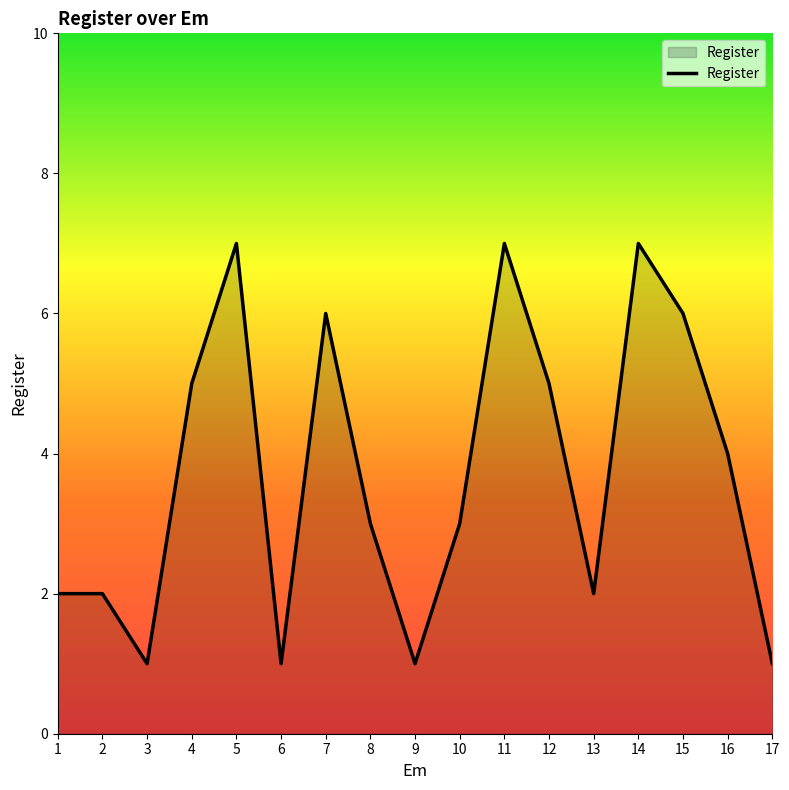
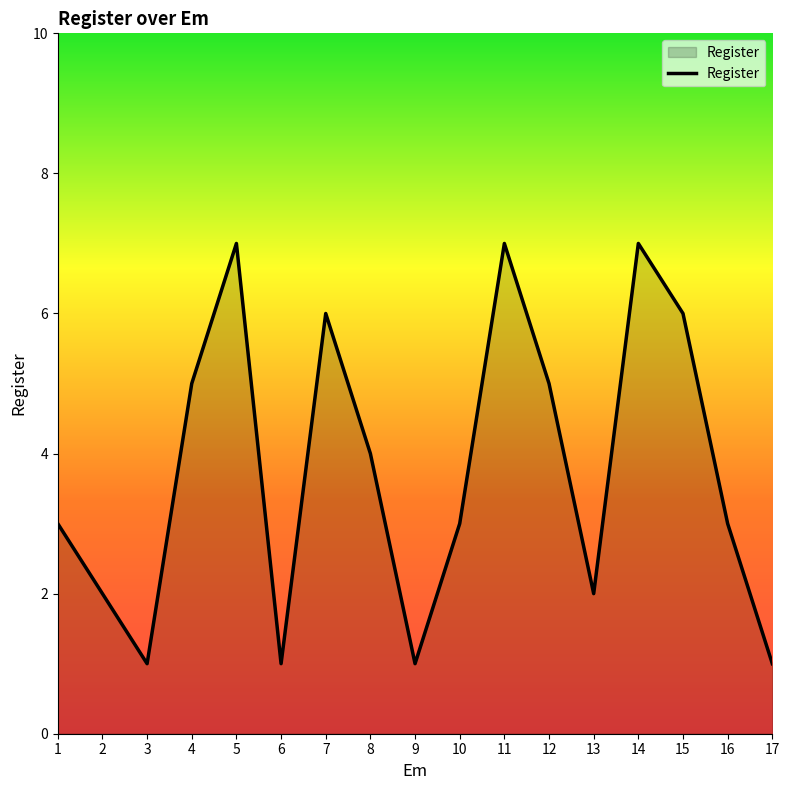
1: 2 -> 3
8: 3 -> 4
16: 4 -> 3
